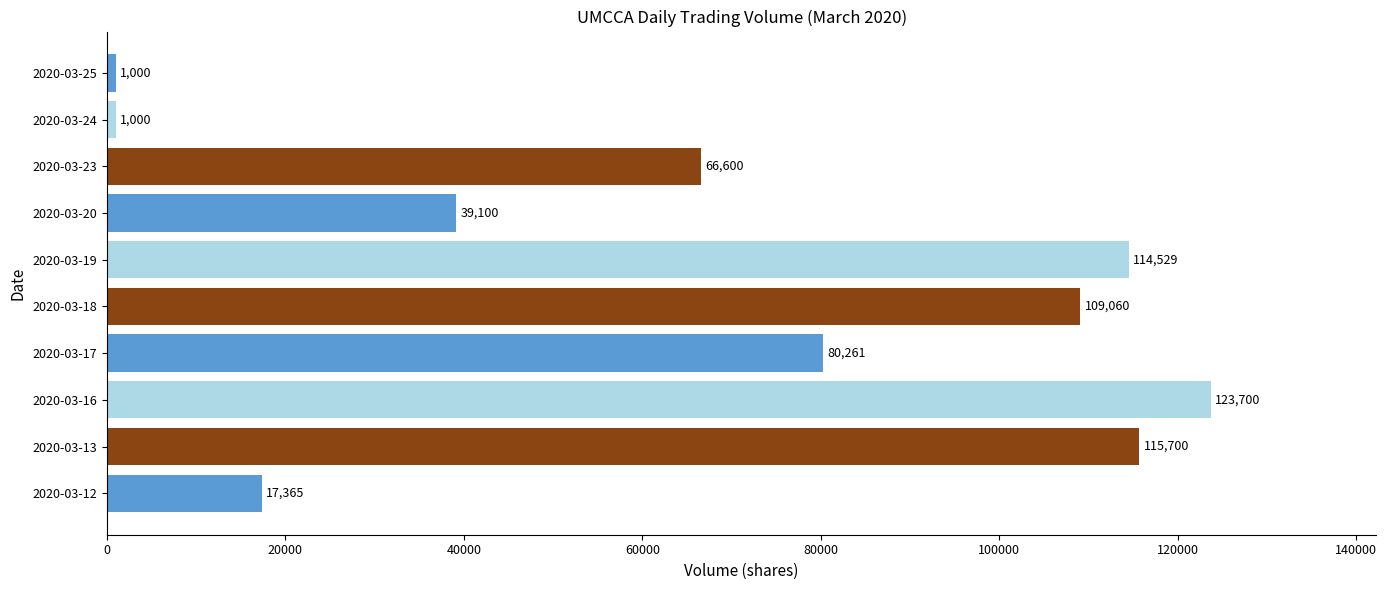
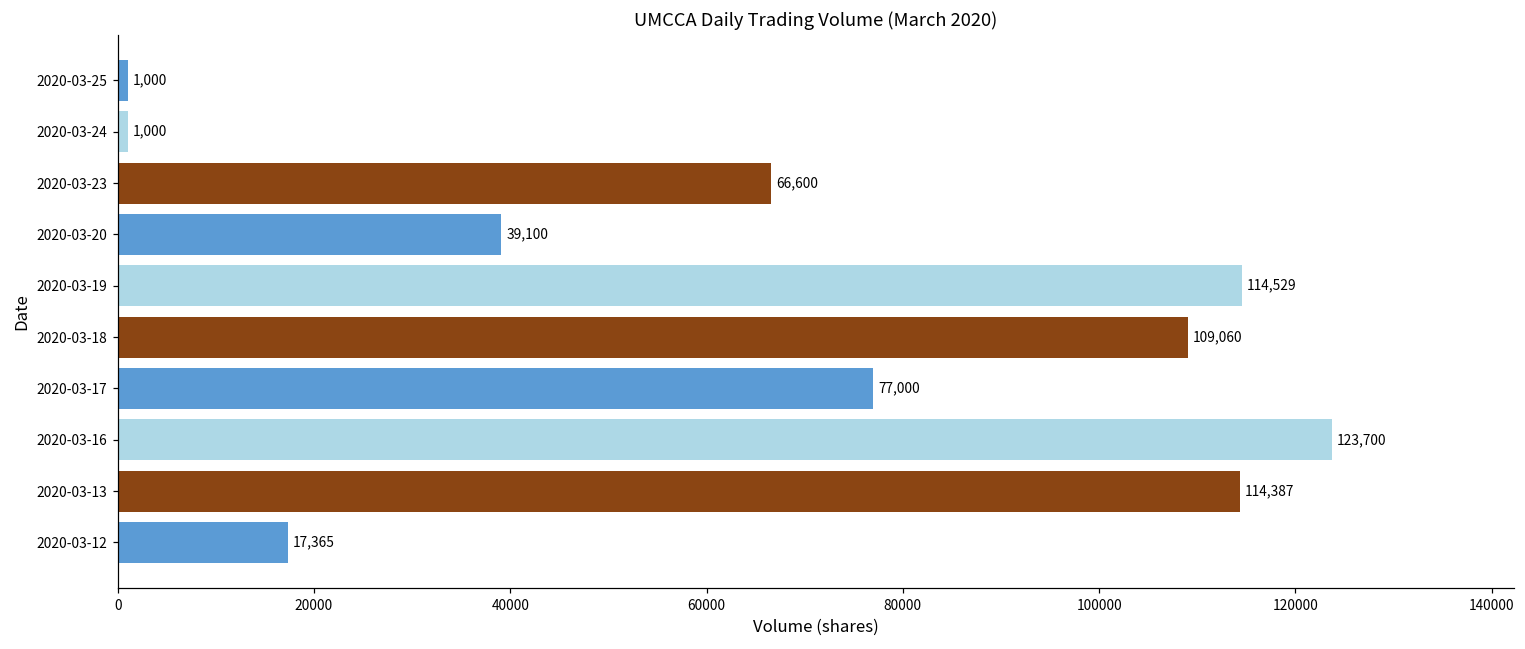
2020-03-17: 80,261 -> 77,000
2020-03-13: 115,700 -> 114,387
